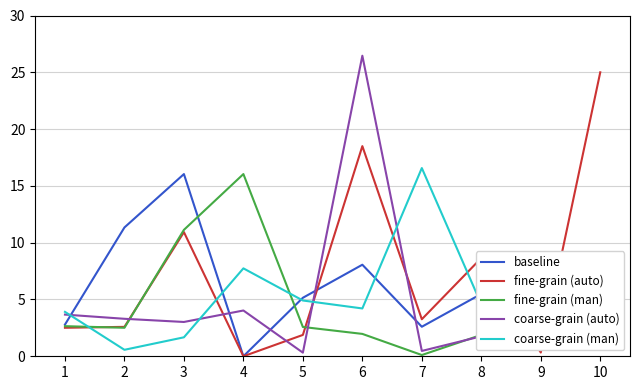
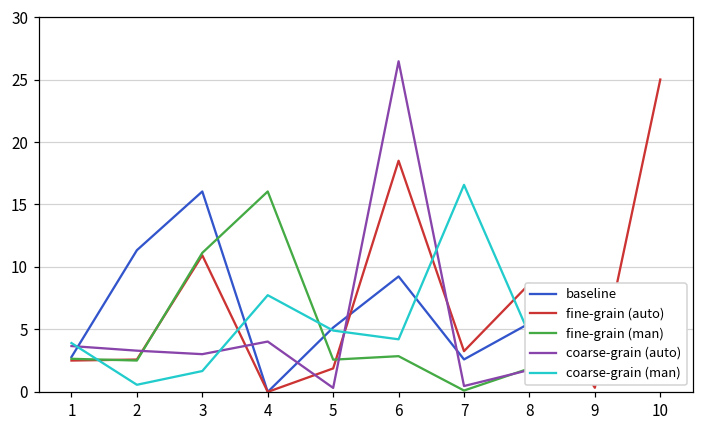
baseline, 6: 8.1 -> 9.2
fine-grain (man), 6: 2.0 -> 2.9
